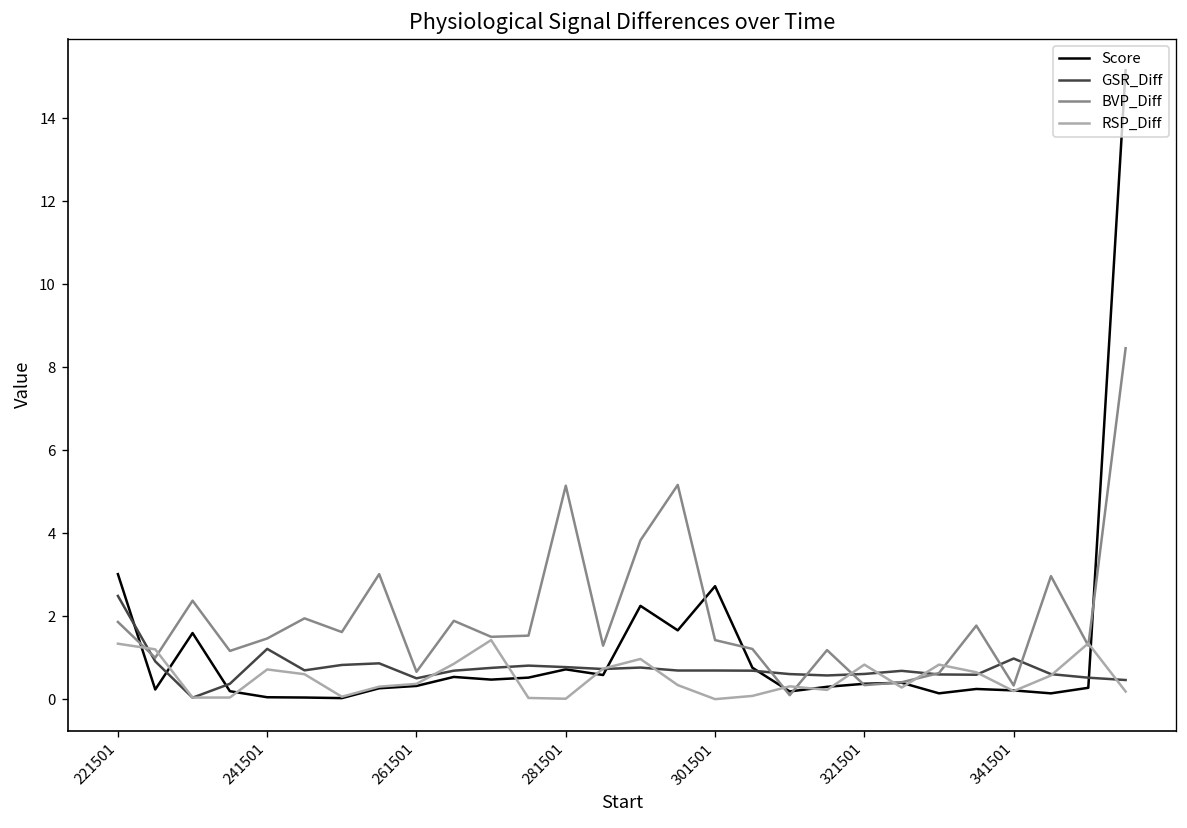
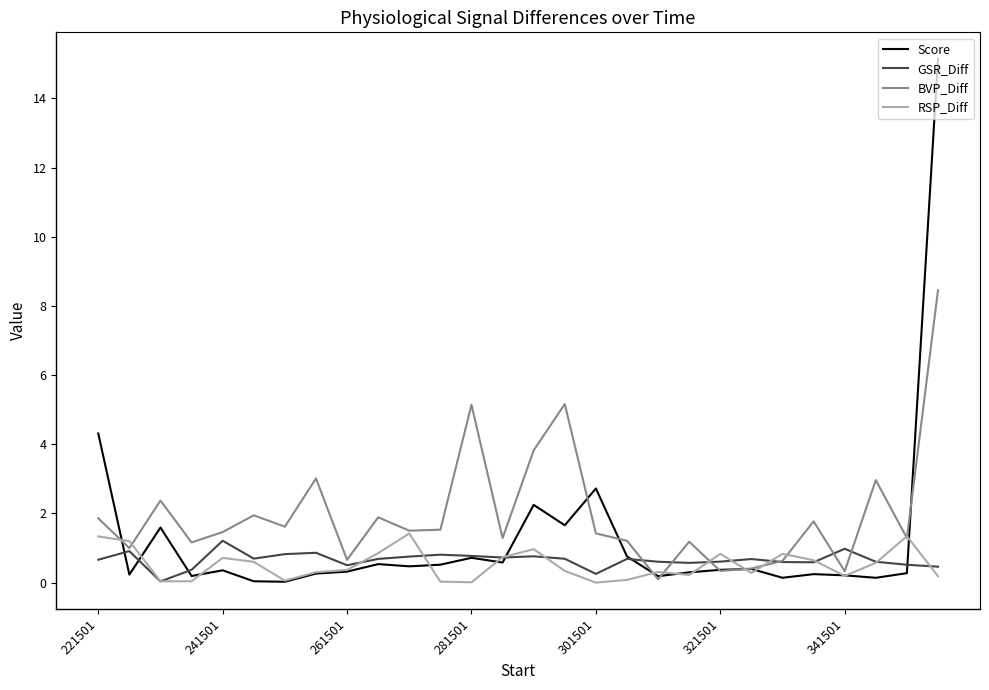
Score, 221501: 3.0 -> 4.3
GSR_Diff, 221501: 2.5 -> 0.7
Score, 241501: 0.0 -> 0.4
GSR_Diff, 301501: 0.7 -> 0.3
